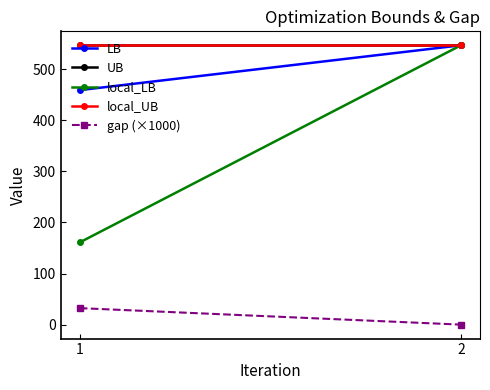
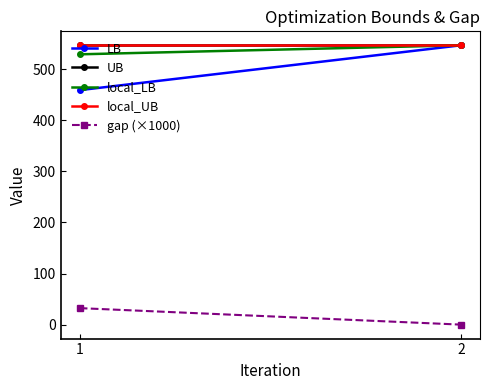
local_LB, 1: 160 -> 530
